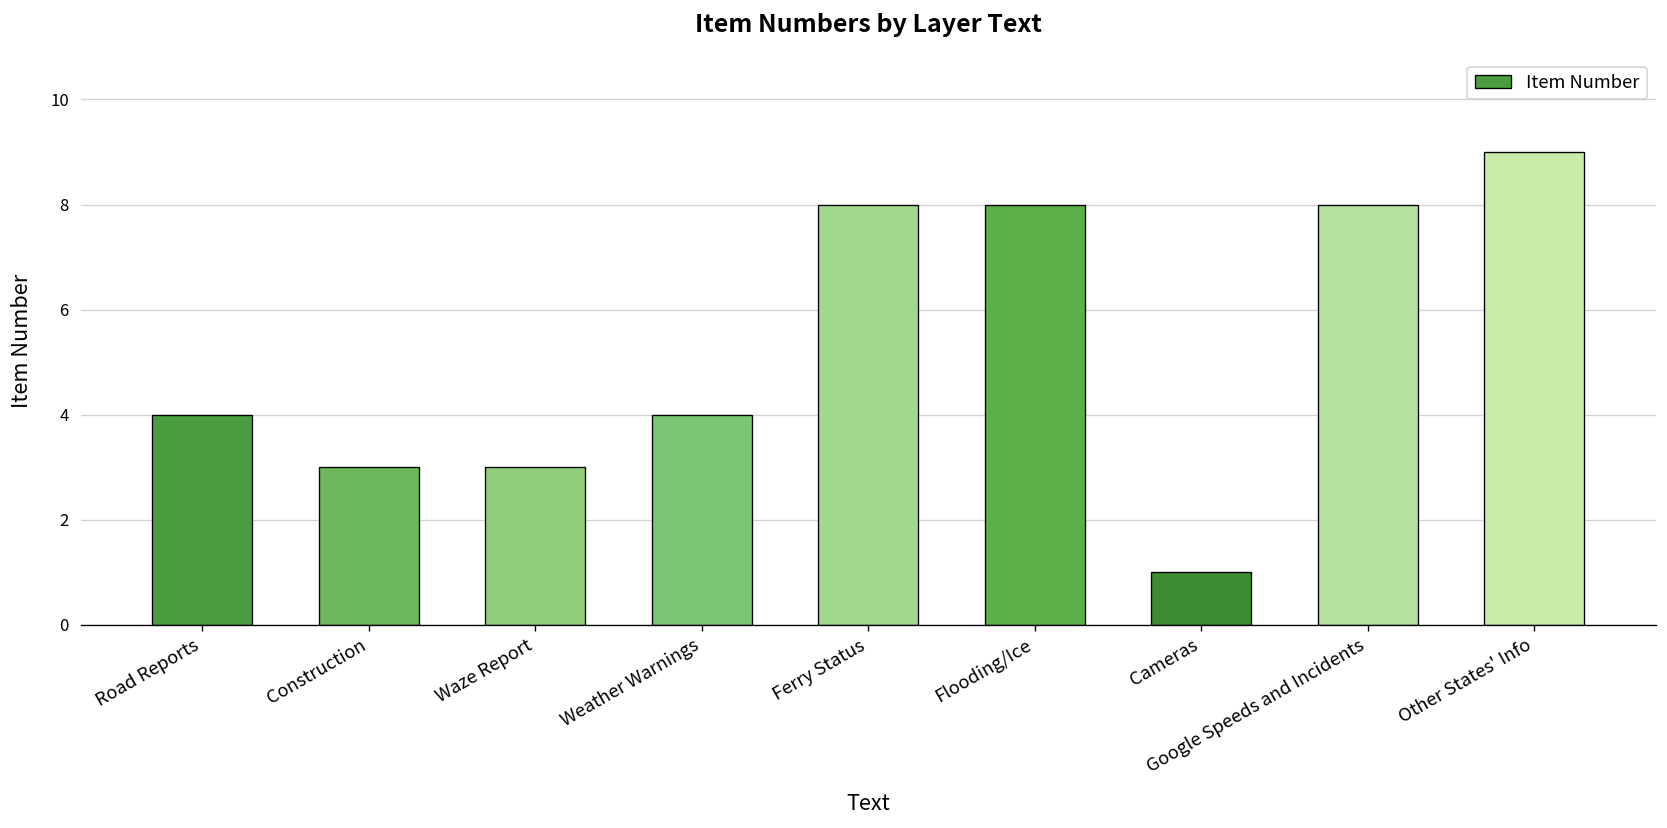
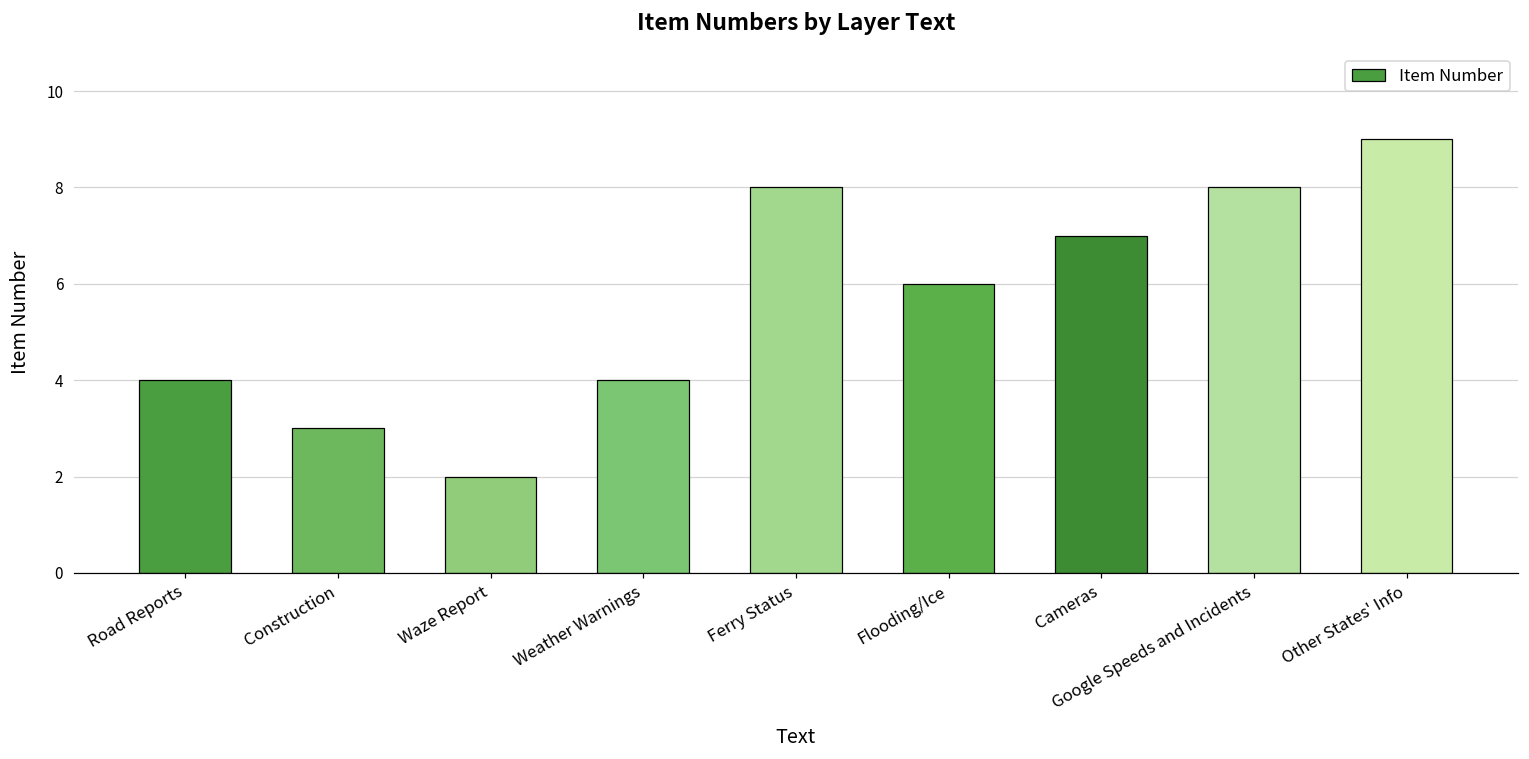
Waze Report: 3 -> 2
Flooding/Ice: 8 -> 6
Cameras: 1 -> 7
